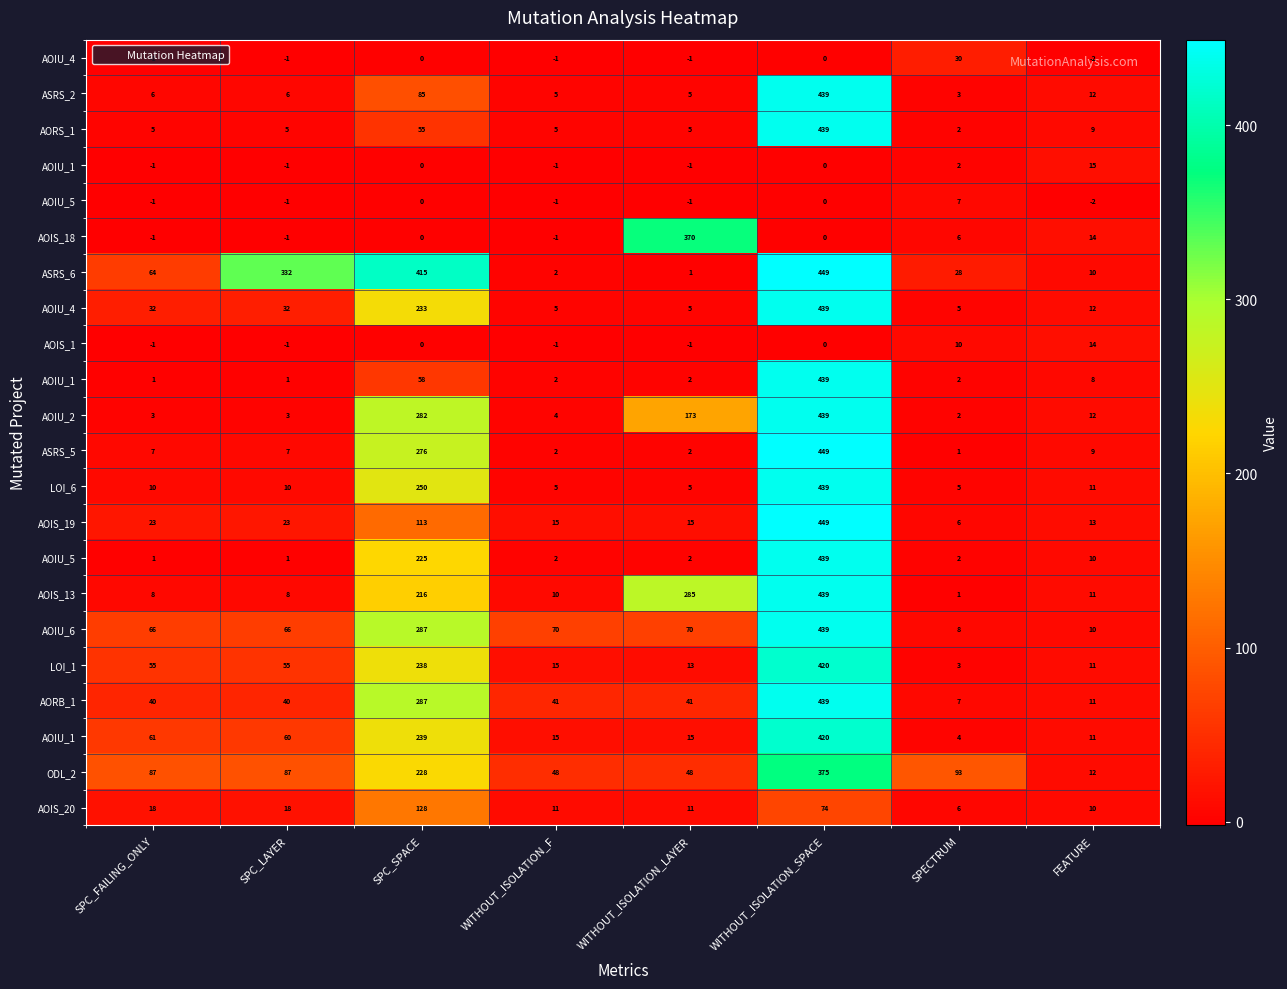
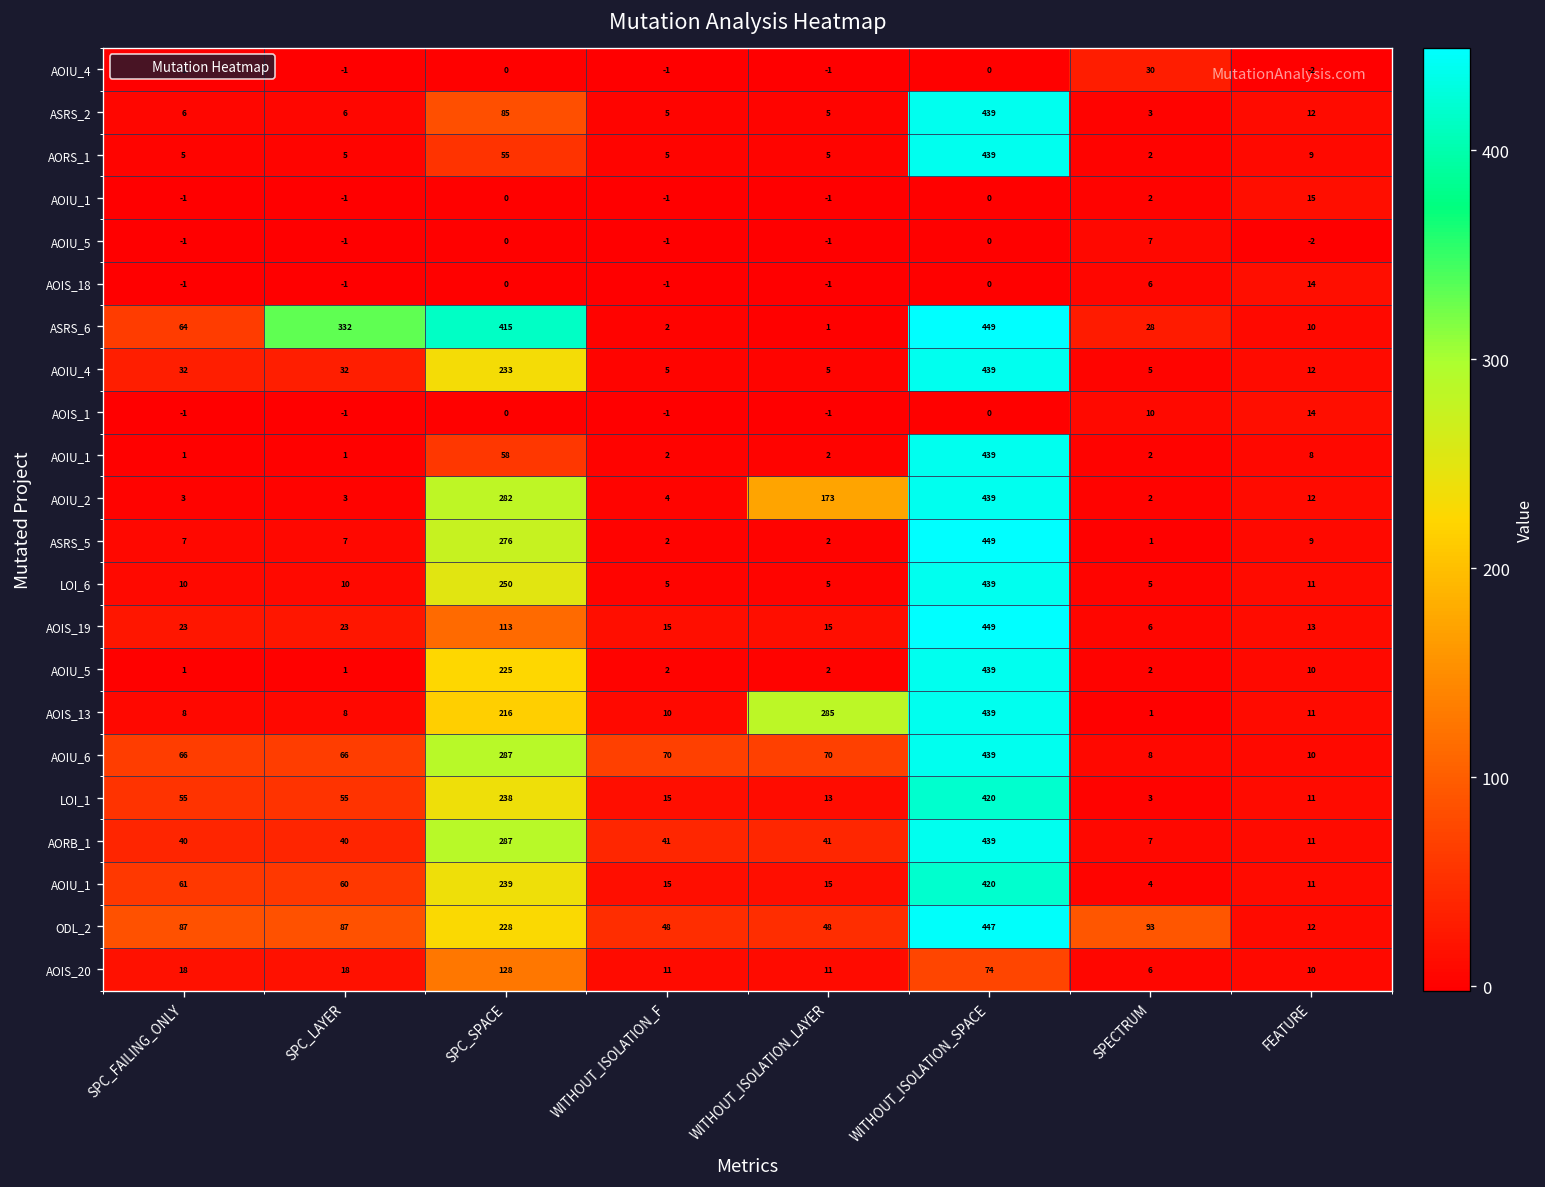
AOIS_18, WITHOUT_ISOLATION_LAYER: 370 -> -1
ODL_2, WITHOUT_ISOLATION_SPACE: 375 -> 447
